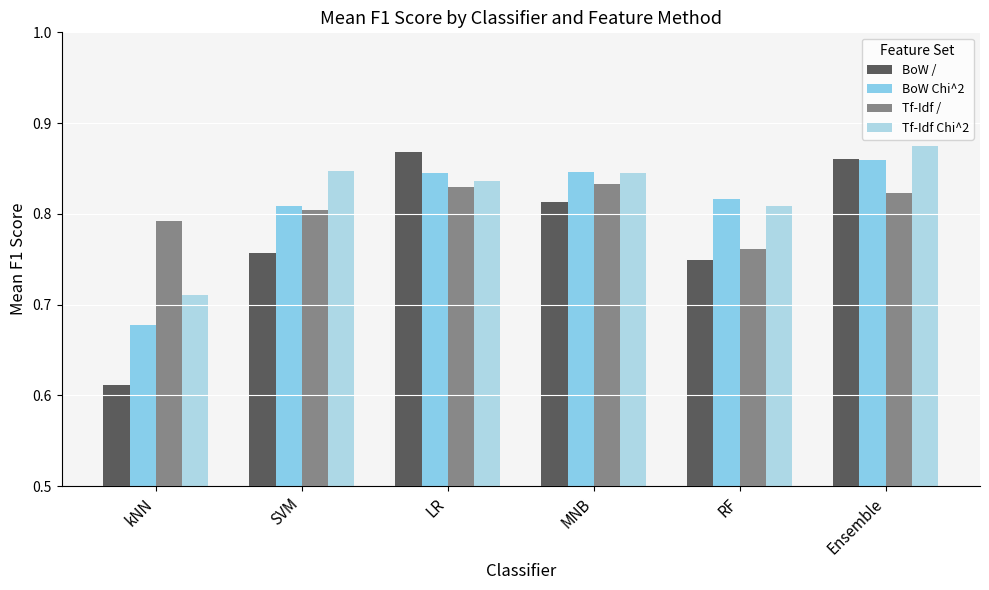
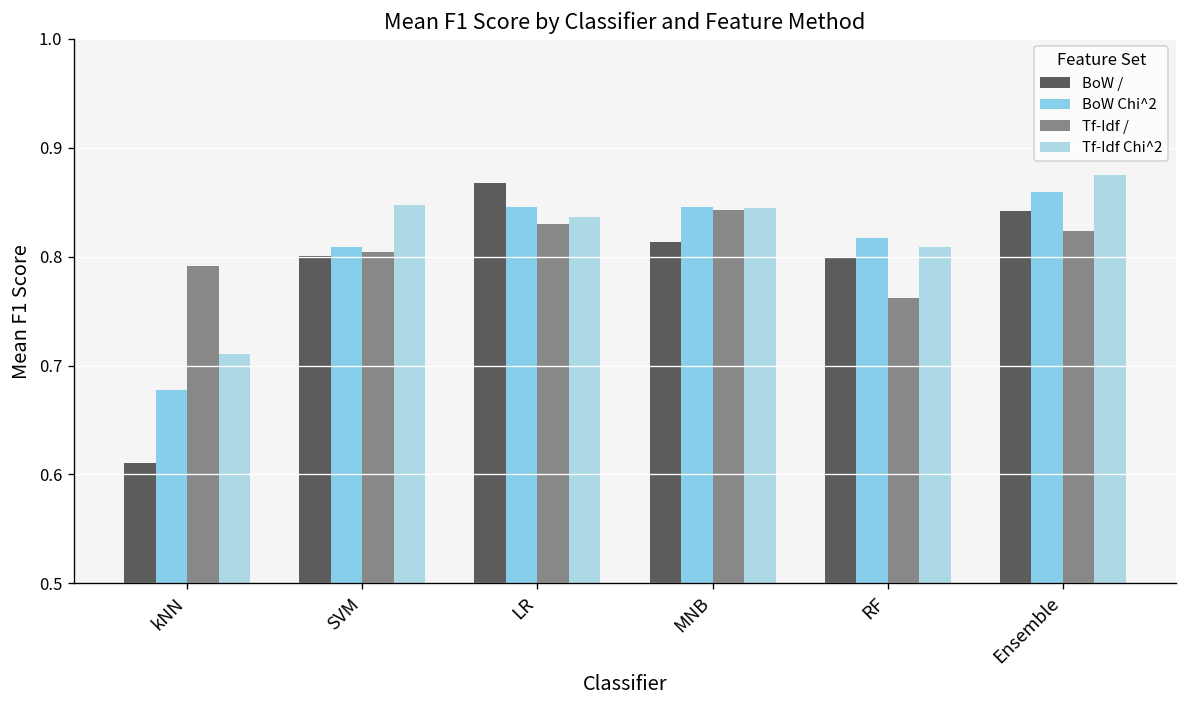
BoW /, SVM: 0.76 -> 0.80
Tf-Idf /, MNB: 0.83 -> 0.84
BoW /, RF: 0.75 -> 0.80
BoW /, Ensemble: 0.86 -> 0.84
